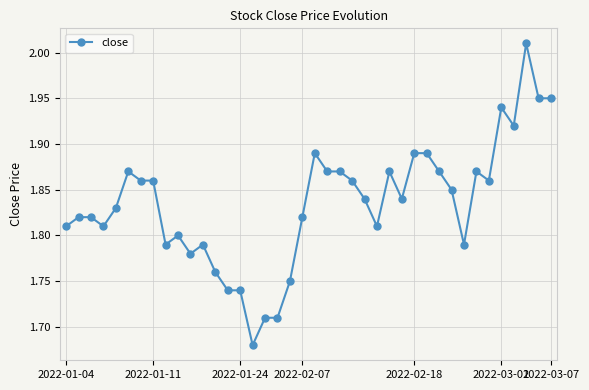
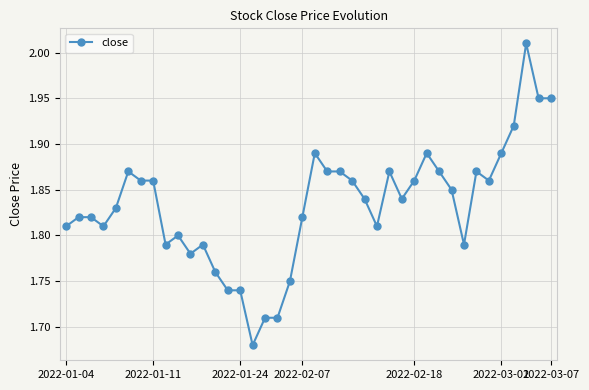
2022-02-18: 1.89 -> 1.86
2022-03-01: 1.94 -> 1.89
